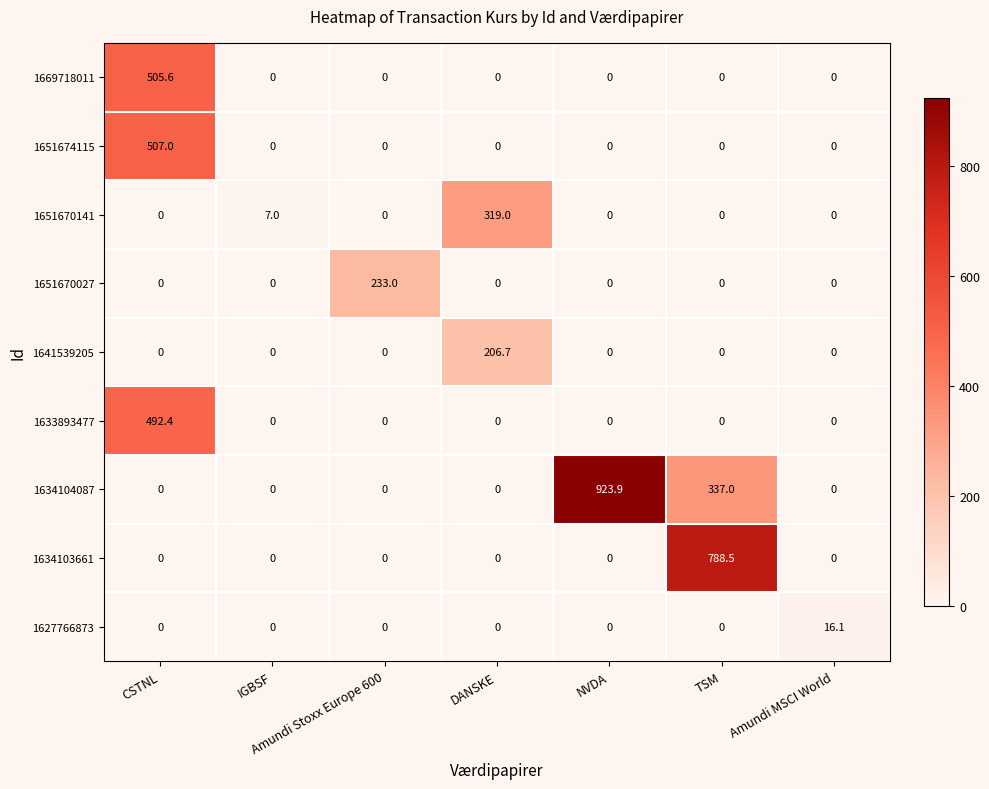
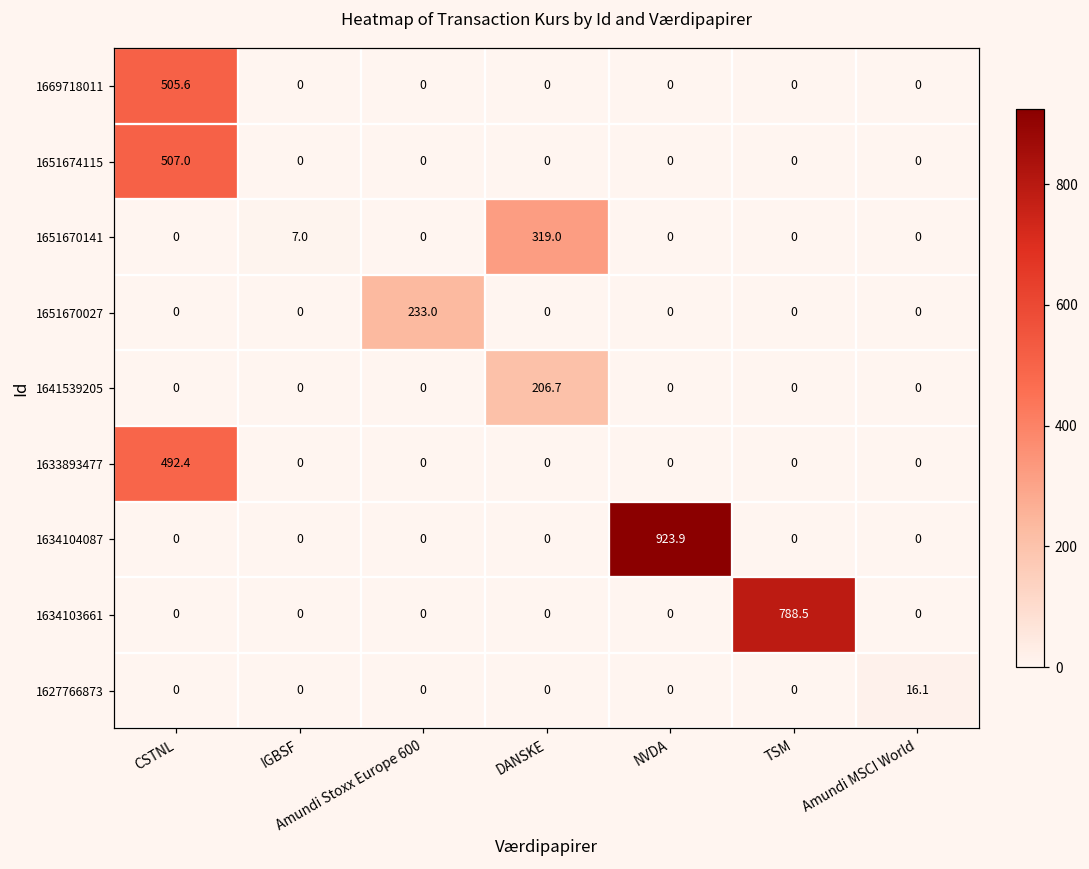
1634104087, TSM: 337.0 -> 0
